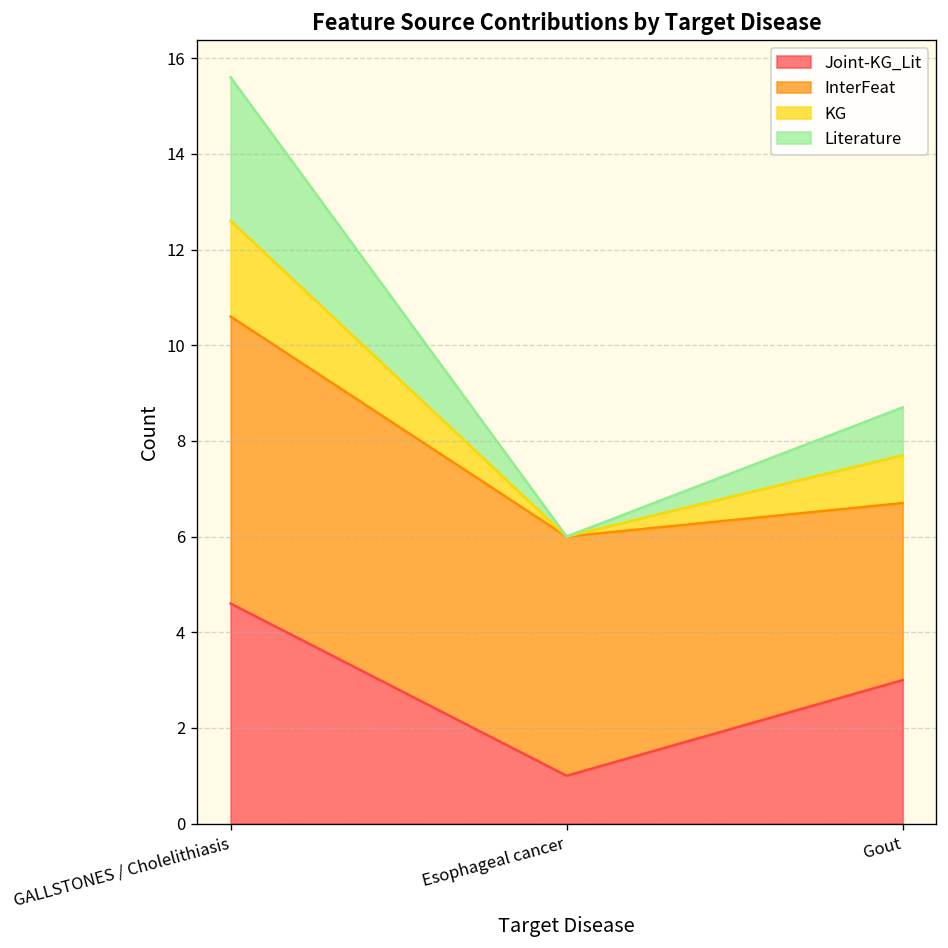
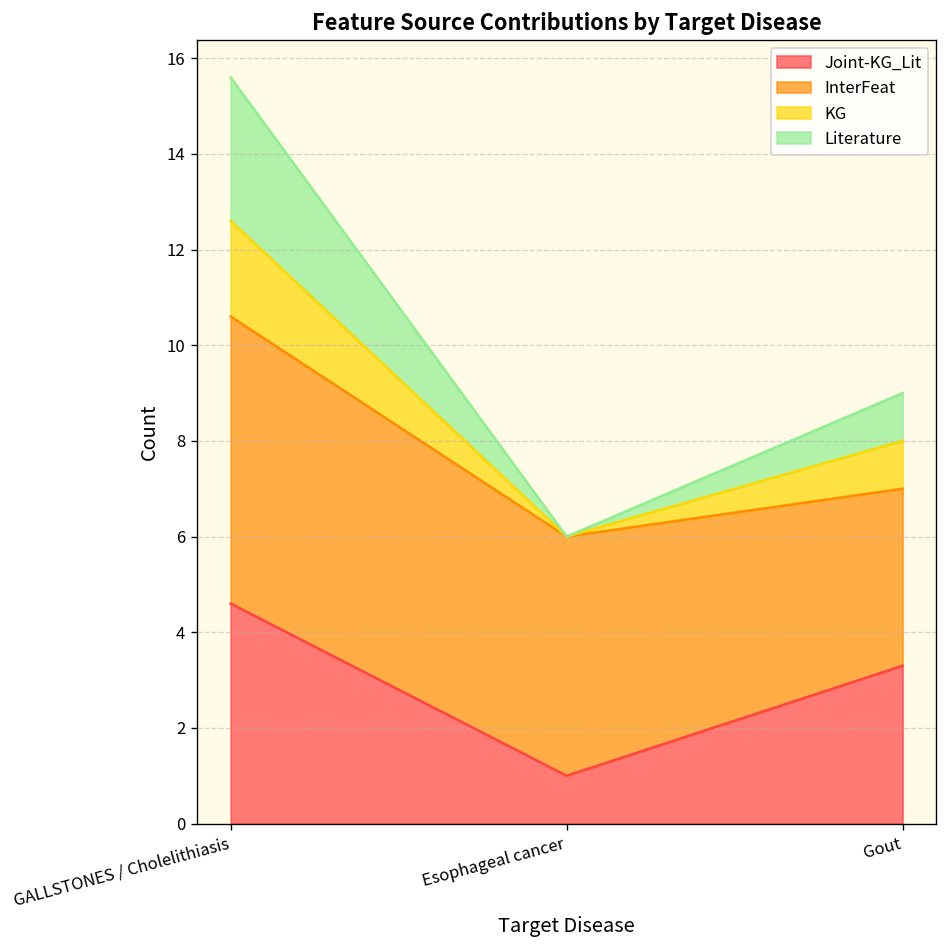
Joint-KG_Lit, Gout: 3.0 -> 3.3
